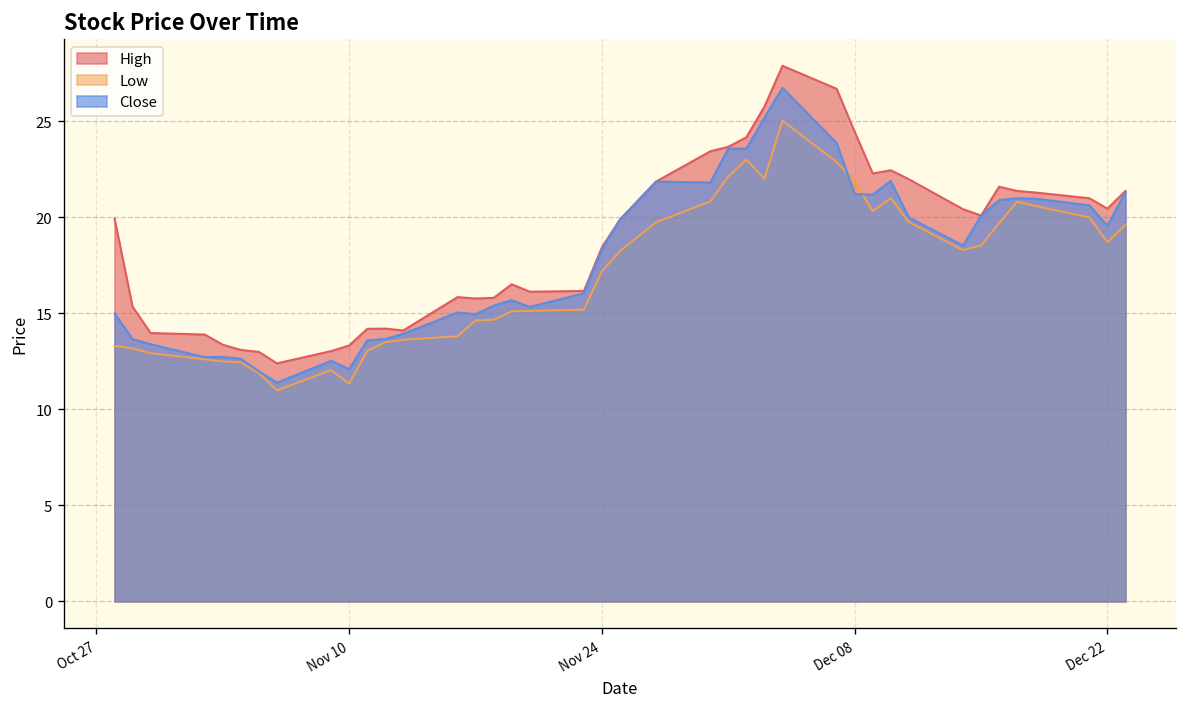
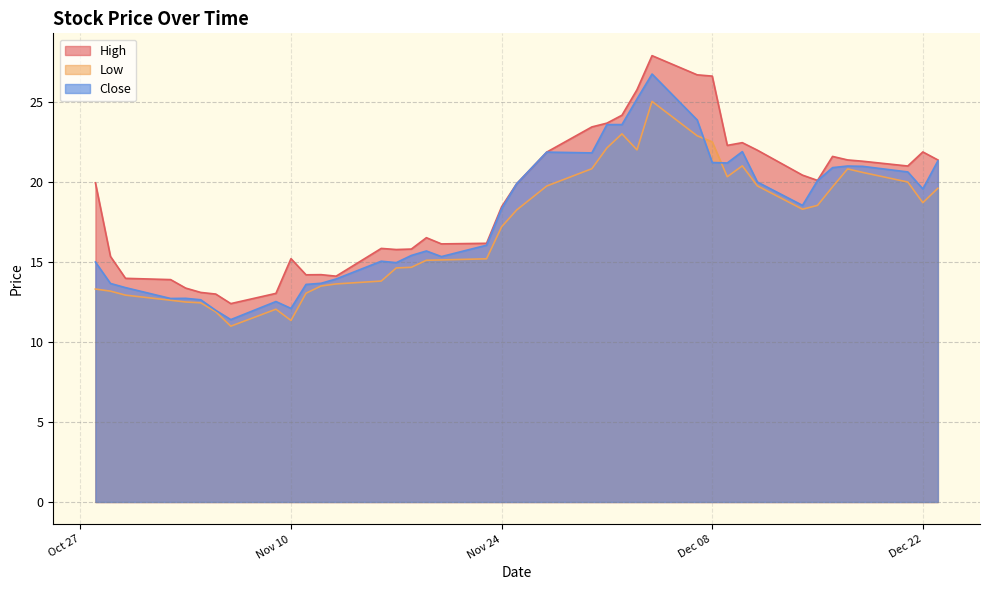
High, Nov 10: 13.3 -> 15.2
High, Dec 08: 24.5 -> 26.6
Low, Dec 08: 21.9 -> 22.5
High, Dec 22: 20.5 -> 21.9
